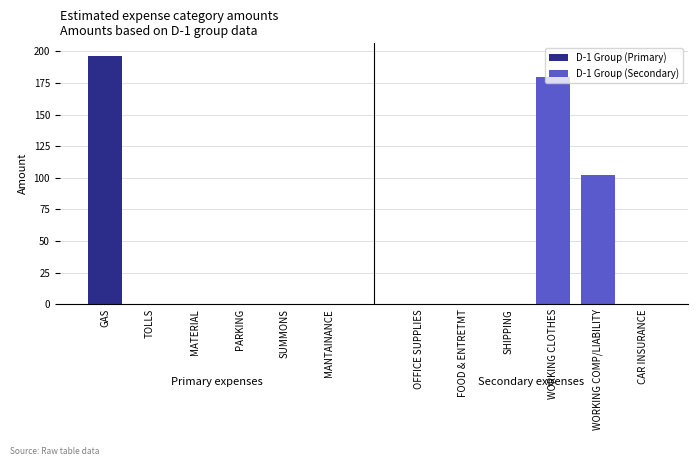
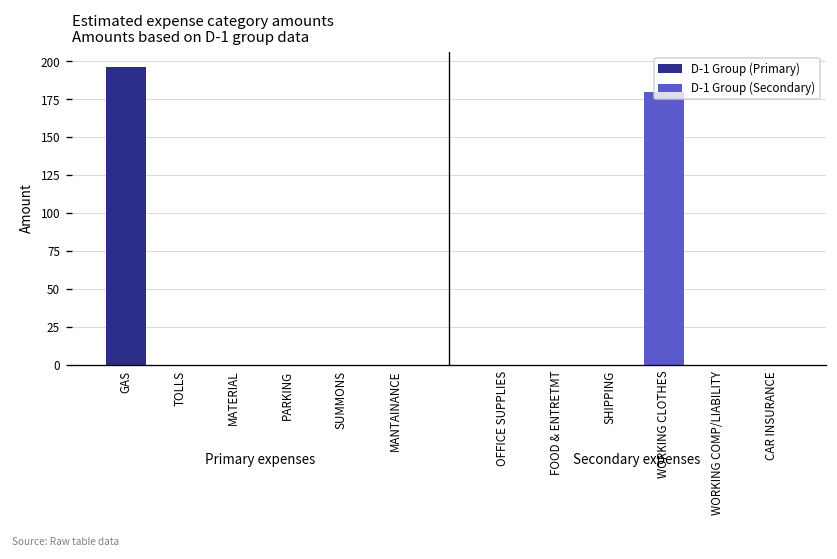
D-1 Group (Secondary), WORKING COMP/LIABILITY: 102 -> 0
